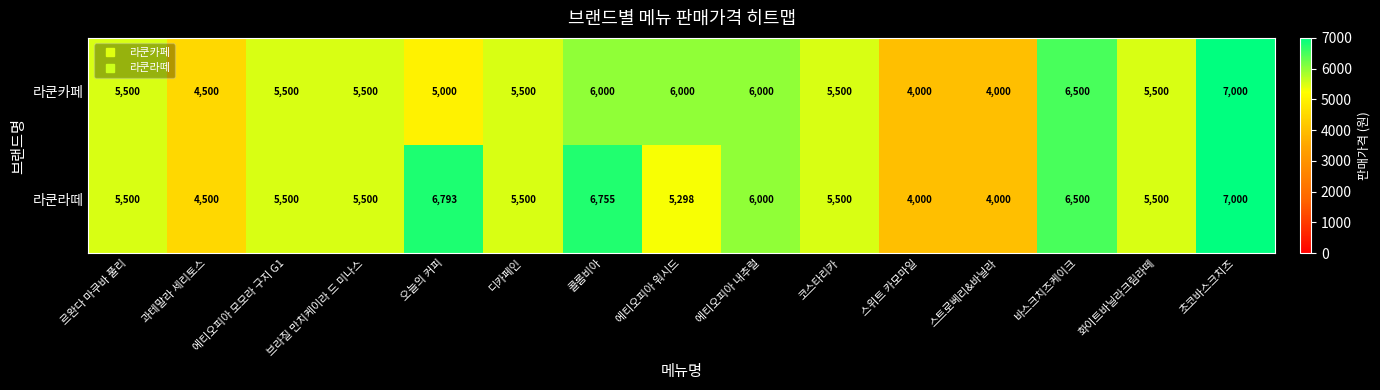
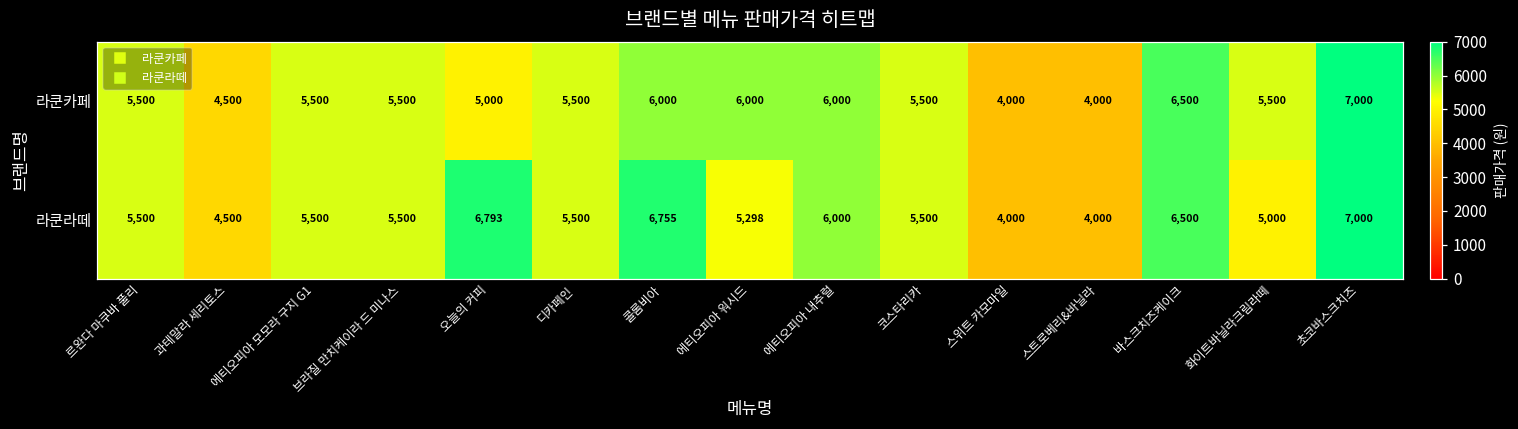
라쿤라떼, 화이트바닐라크림라떼: 5,500 -> 5,000
